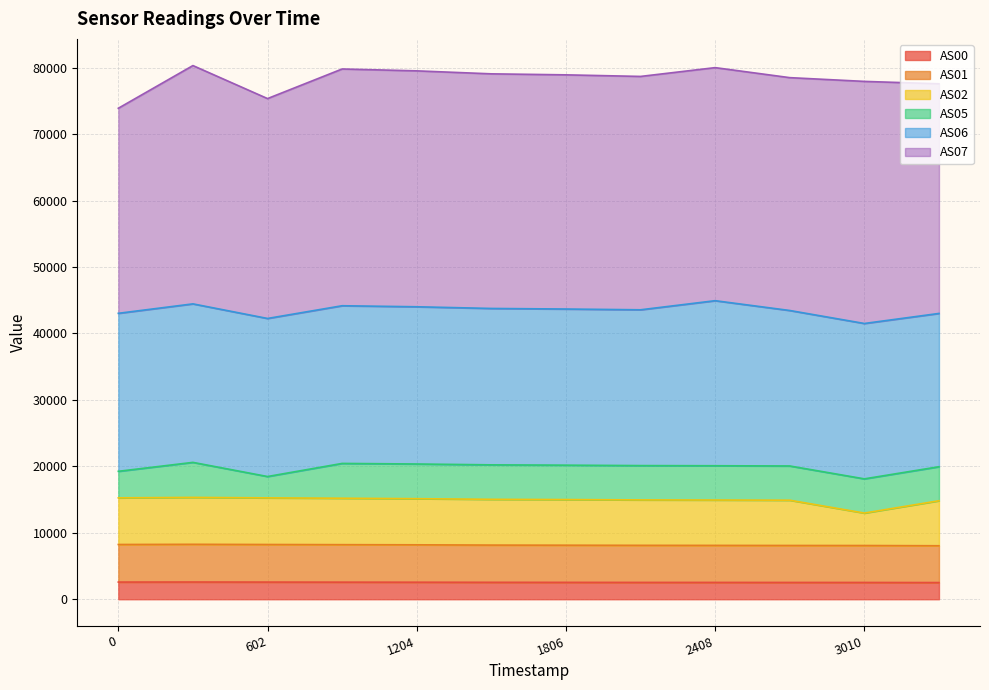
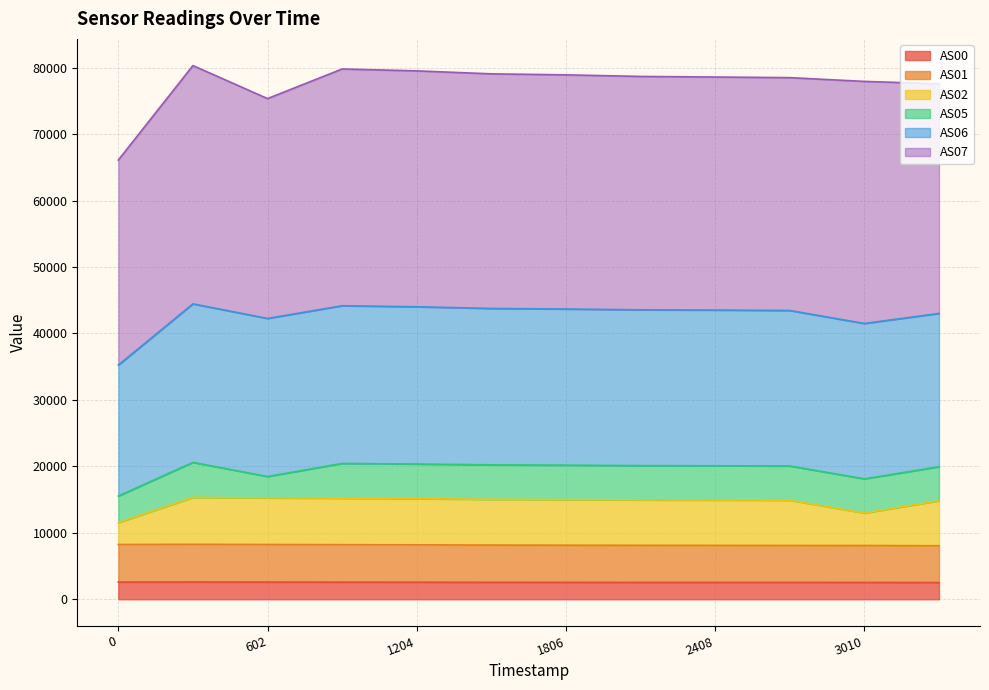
AS02, 0: 7000 -> 3000
AS06, 0: 24000 -> 20000
AS06, 2408: 25000 -> 23000
